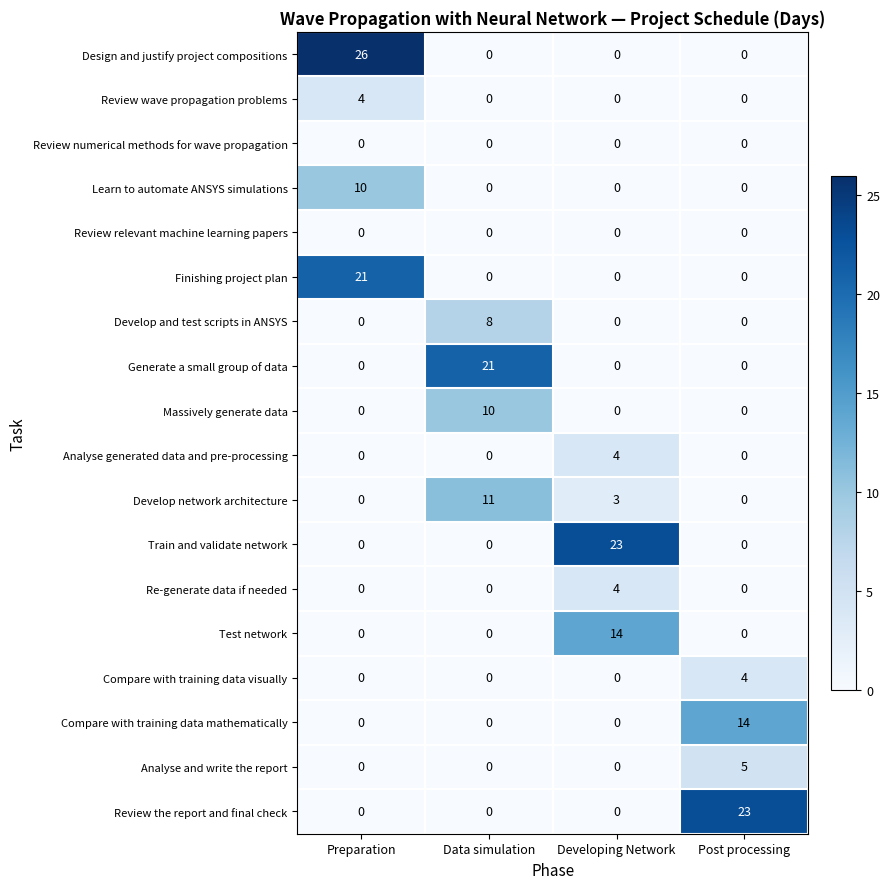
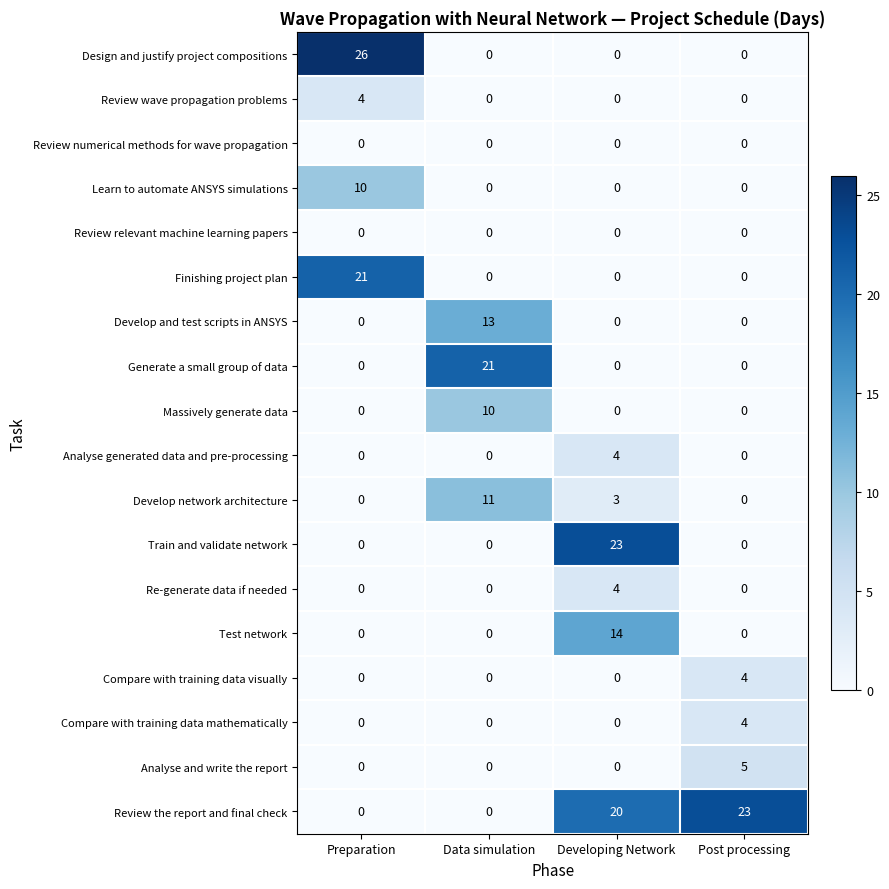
Develop and test scripts in ANSYS, Data simulation: 8 -> 13
Compare with training data mathematically, Post processing: 14 -> 4
Review the report and final check, Developing Network: 0 -> 20
